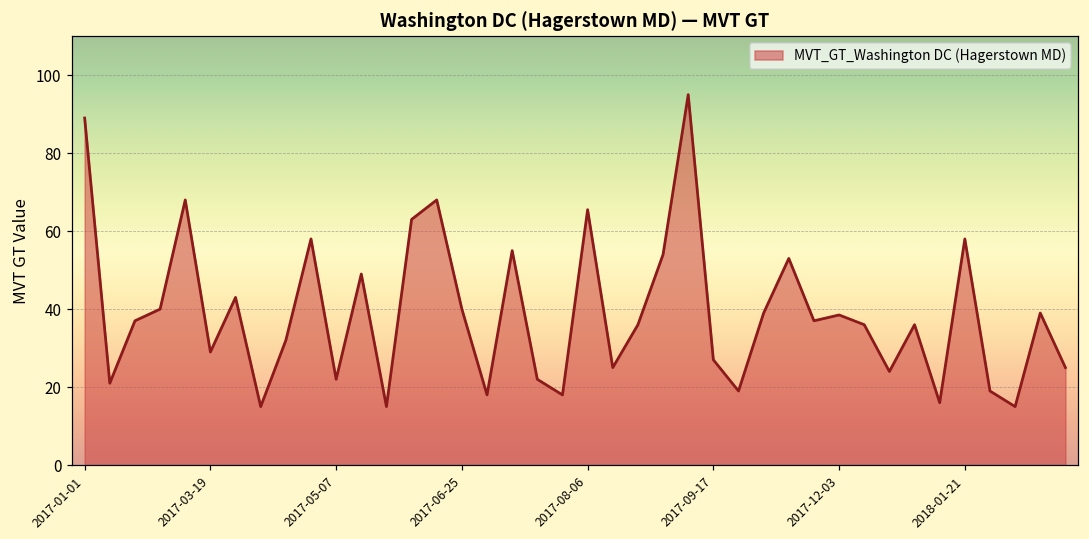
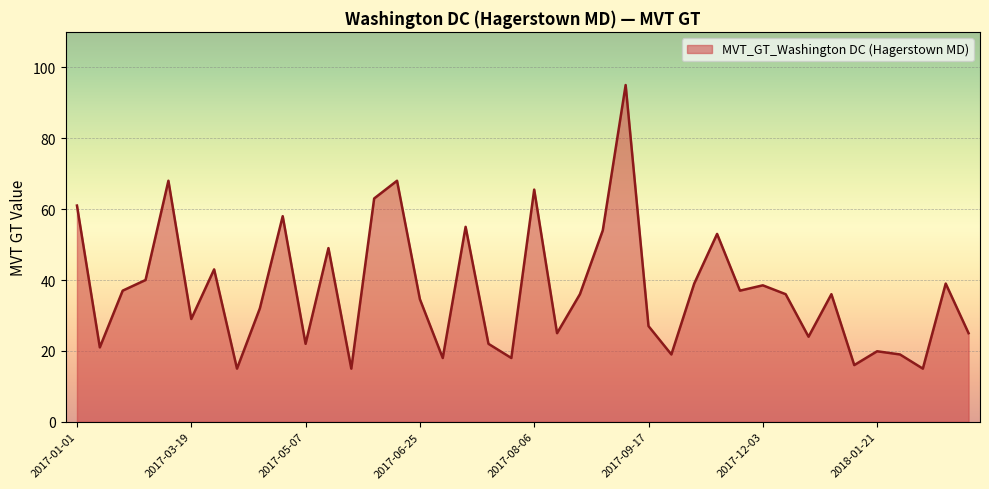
2017-01-01: 89 -> 61
2017-06-25: 40 -> 35
2018-01-21: 58 -> 20
